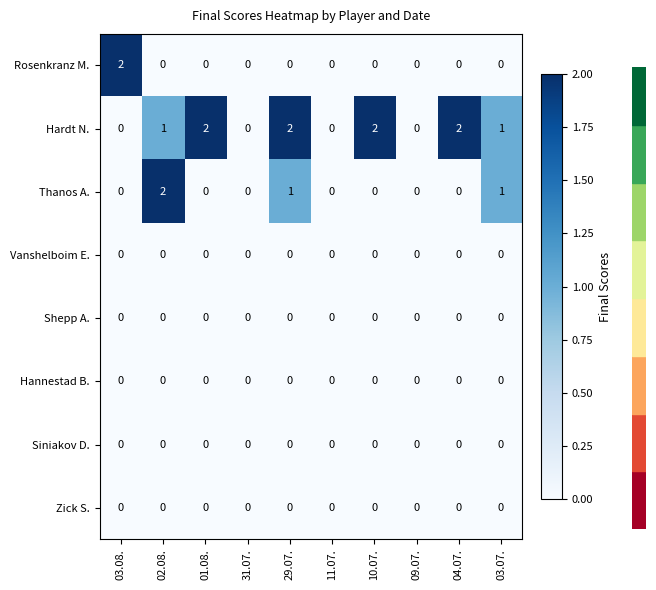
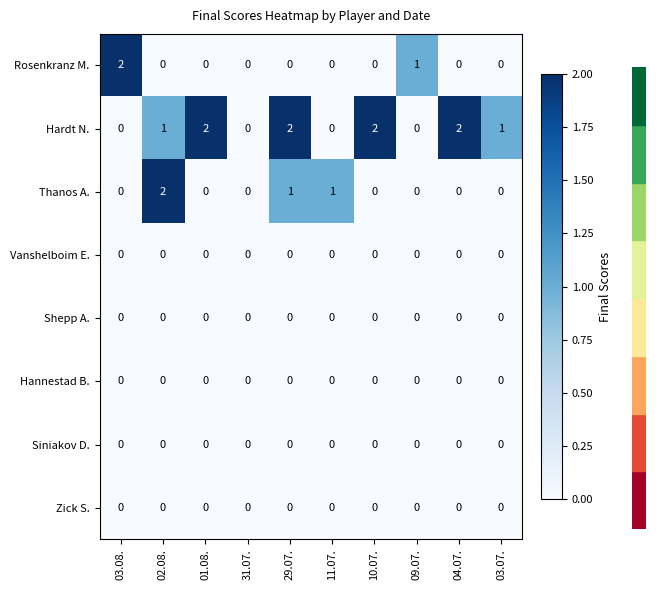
Rosenkranz M., 09.07.: 0 -> 1
Thanos A., 11.07.: 0 -> 1
Thanos A., 03.07.: 1 -> 0
